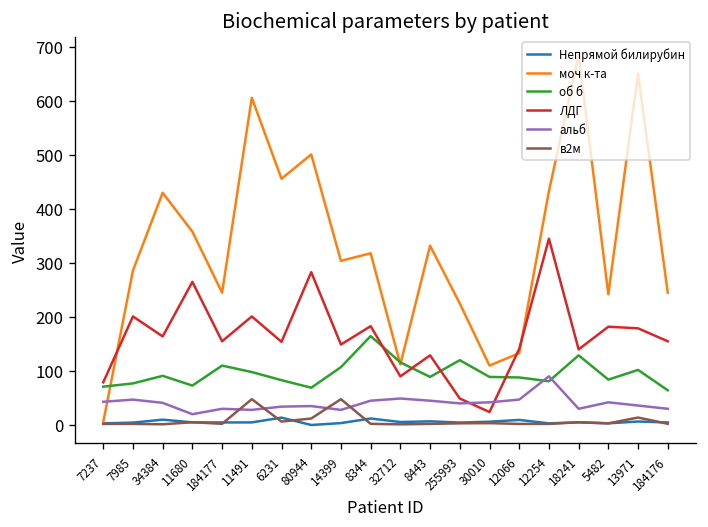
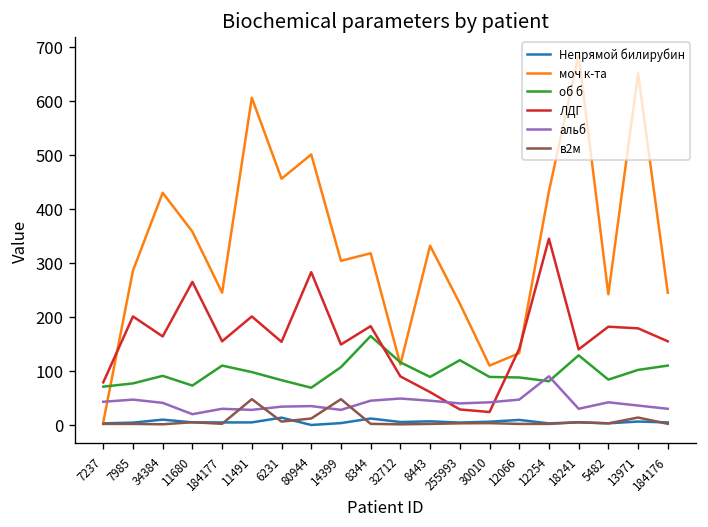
ЛДГ, 8443: 130 -> 60
ЛДГ, 255993: 50 -> 30
об б, 184176: 60 -> 110
